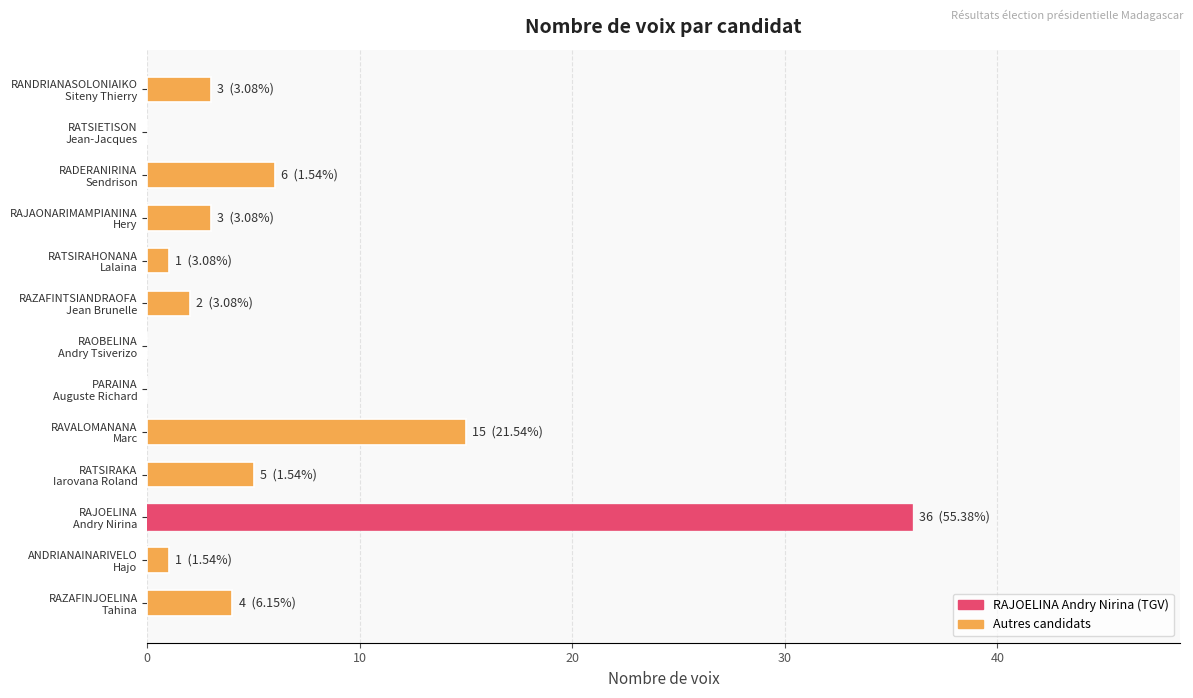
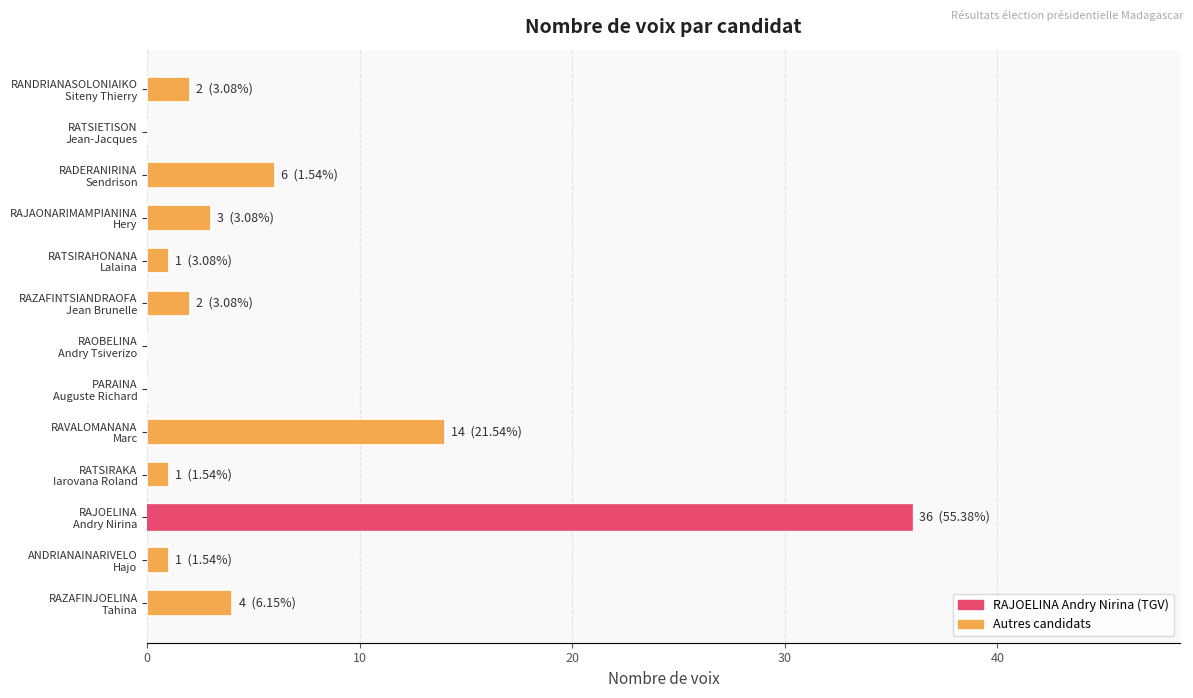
RANDRIANASOLONIAIKO Siteny Thierry: 3 -> 2
RAVALOMANANA Marc: 15 -> 14
RATSIRAKA Iarovana Roland: 5 -> 1
